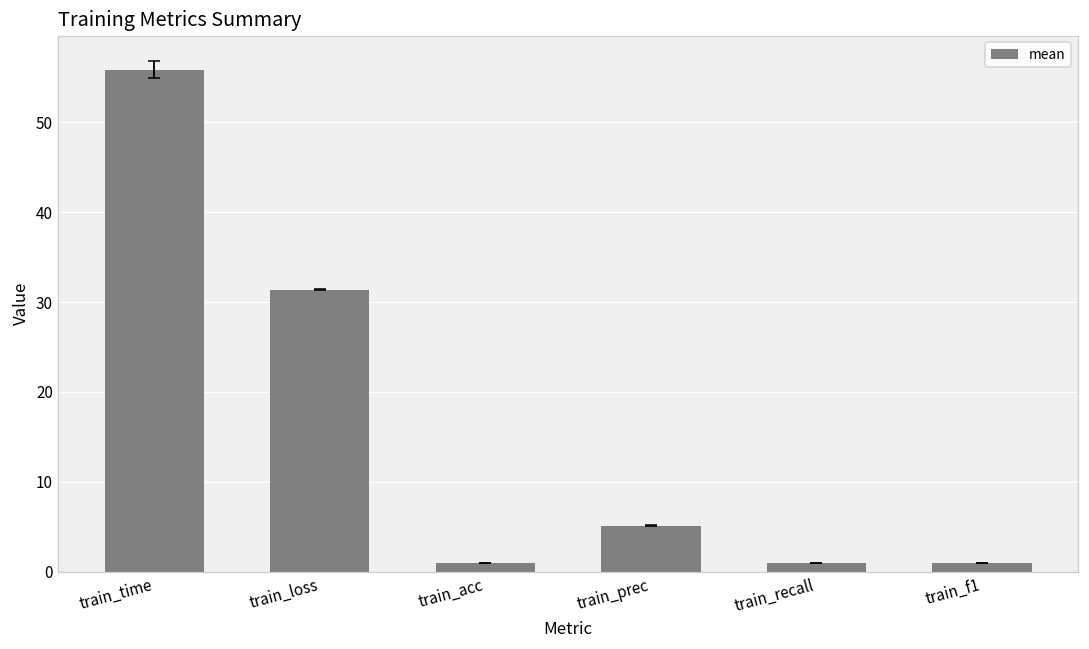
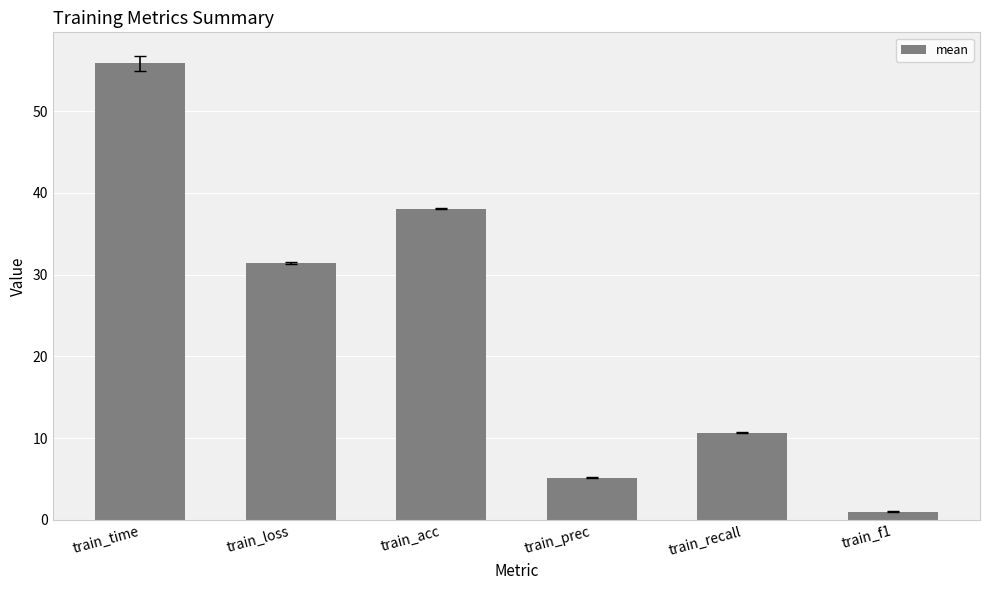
mean, train_acc: 1 -> 38
mean, train_recall: 1 -> 11
